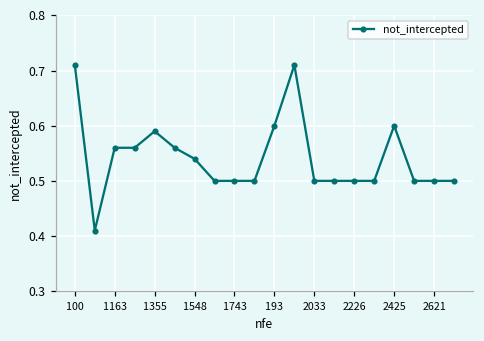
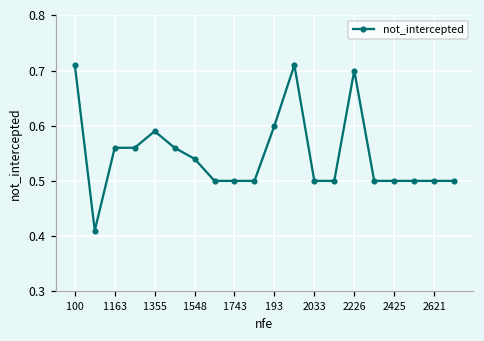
2226: 0.5 -> 0.7
2425: 0.6 -> 0.5
